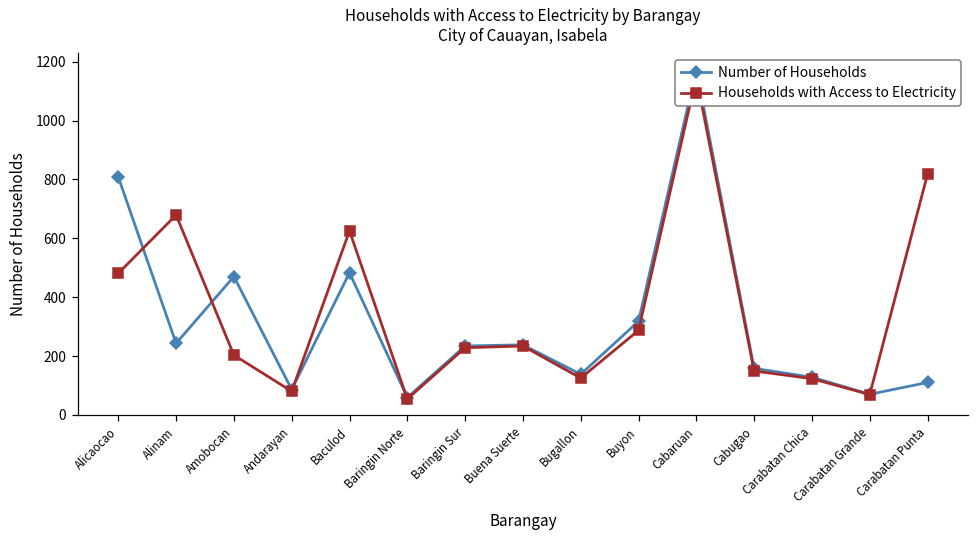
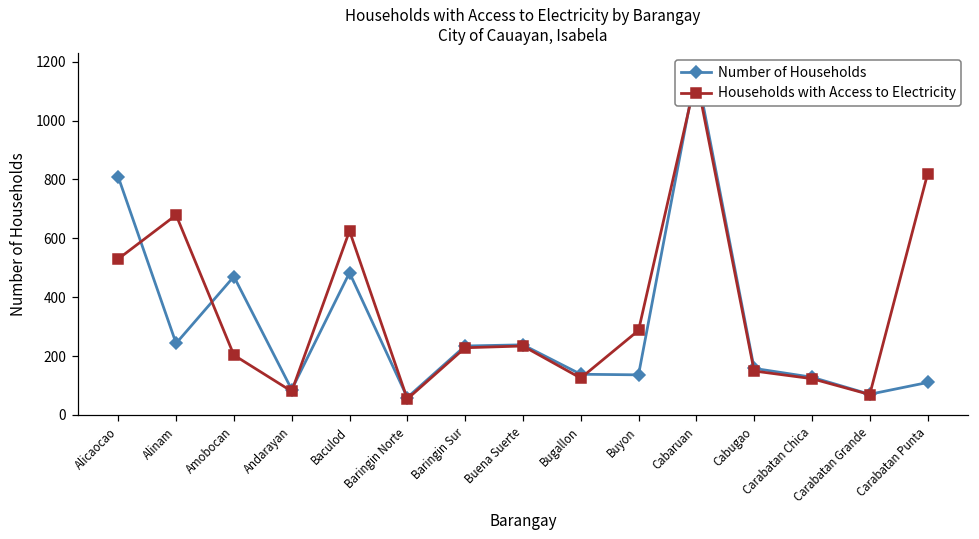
Households with Access to Electricity, Alicaocao: 480 -> 530
Number of Households, Buyon: 320 -> 140
